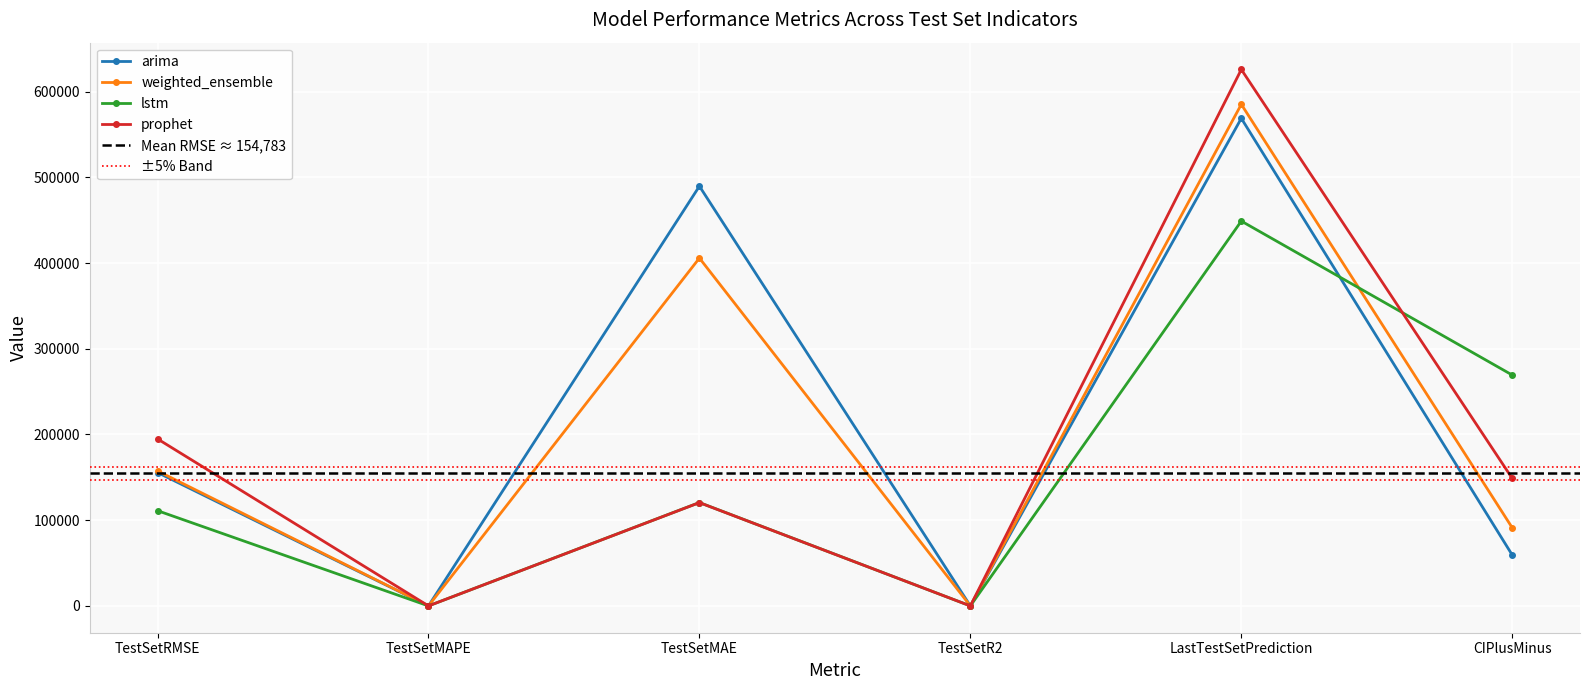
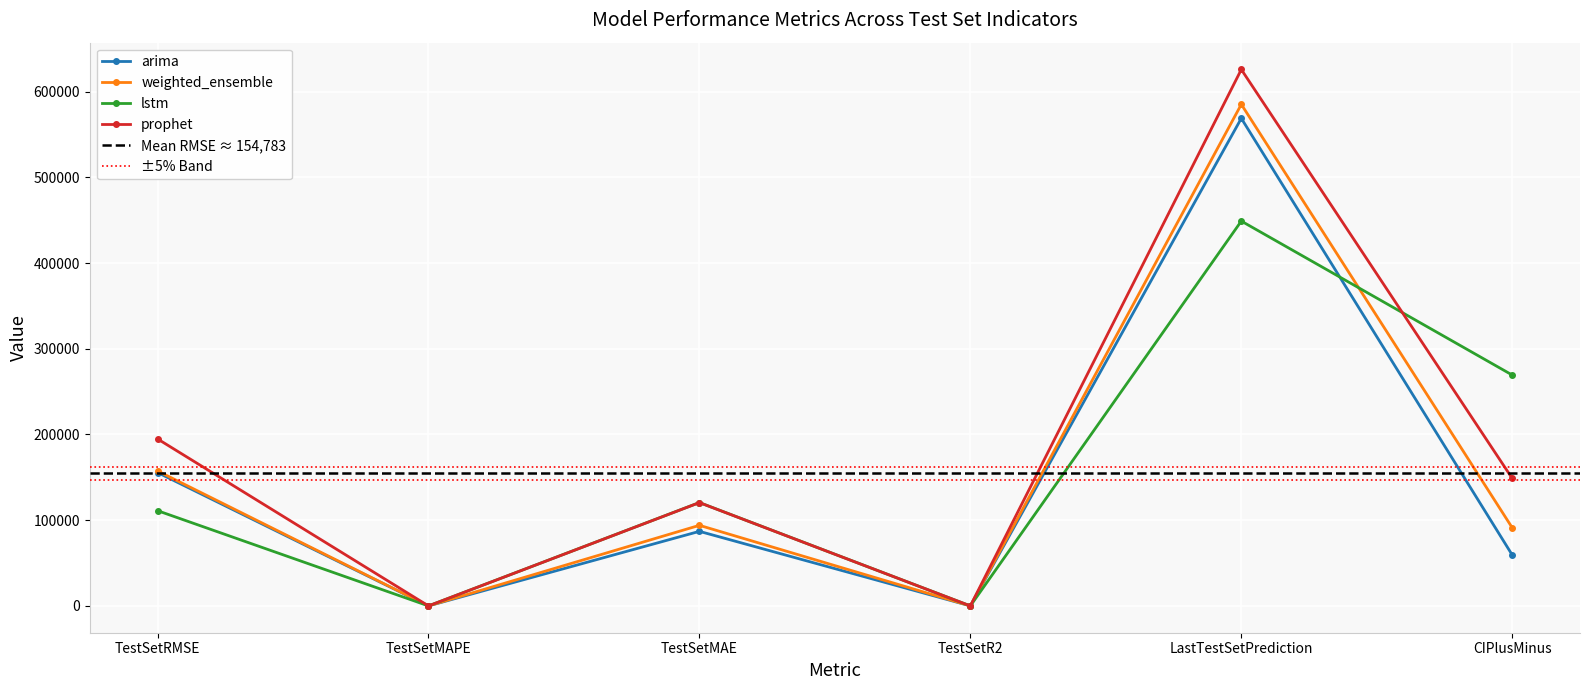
arima, TestSetMAE: 490000 -> 90000
weighted_ensemble, TestSetMAE: 410000 -> 90000
